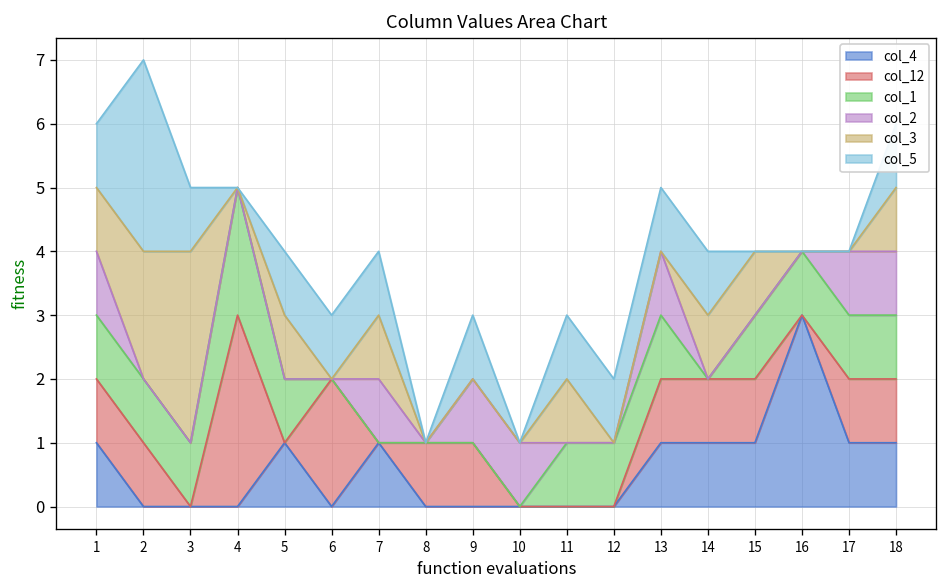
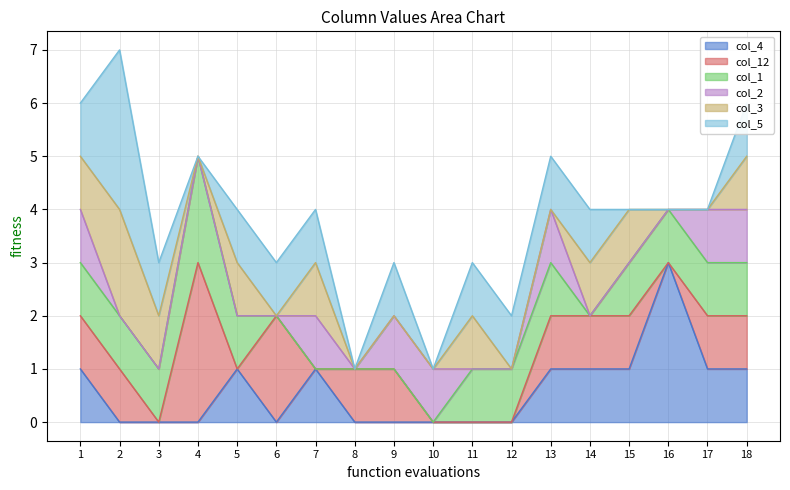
col_3, 3: 3 -> 1
